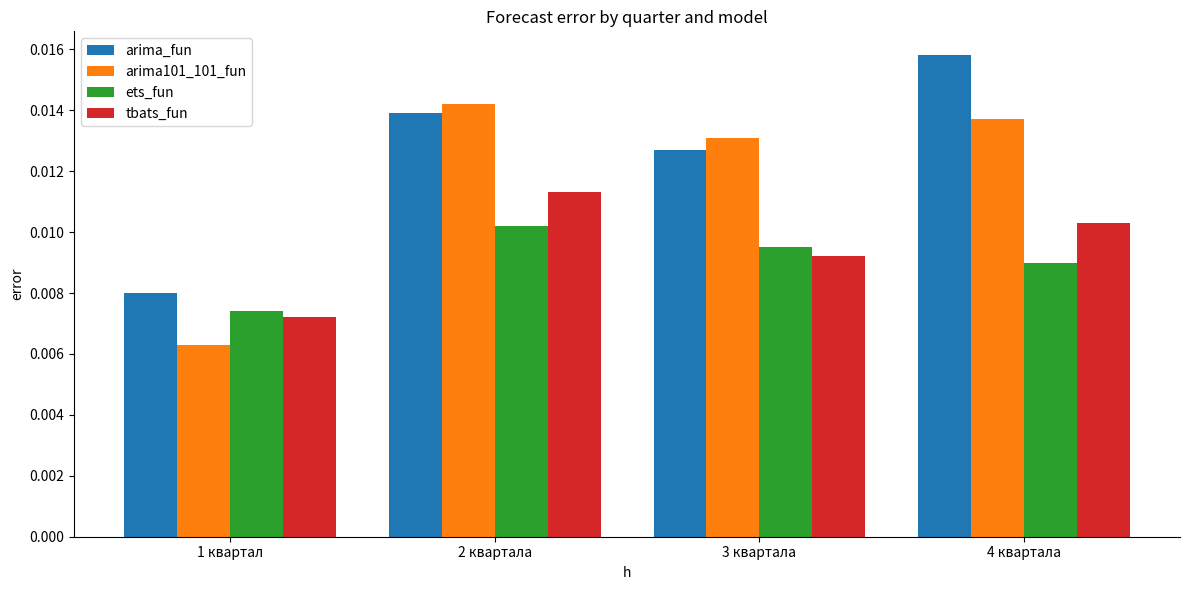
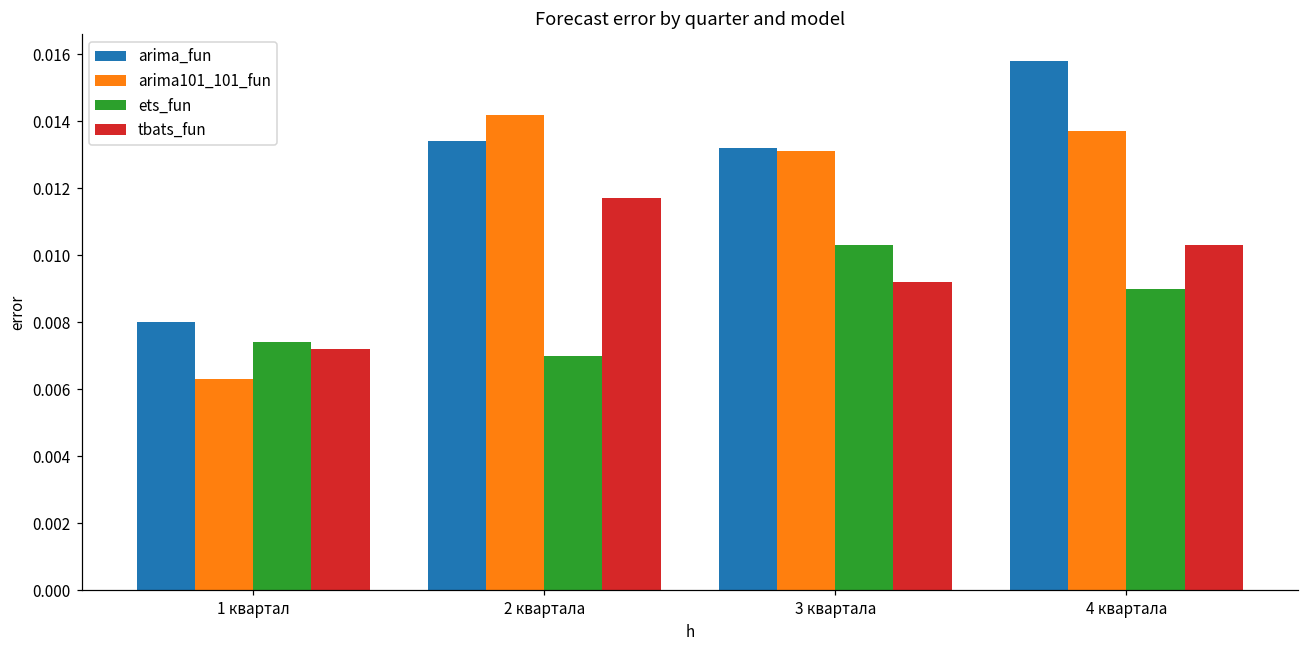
arima_fun, 2 квартала: 0.0139 -> 0.0134
ets_fun, 2 квартала: 0.0102 -> 0.0070
tbats_fun, 2 квартала: 0.0113 -> 0.0117
arima_fun, 3 квартала: 0.0127 -> 0.0132
ets_fun, 3 квартала: 0.0095 -> 0.0103
